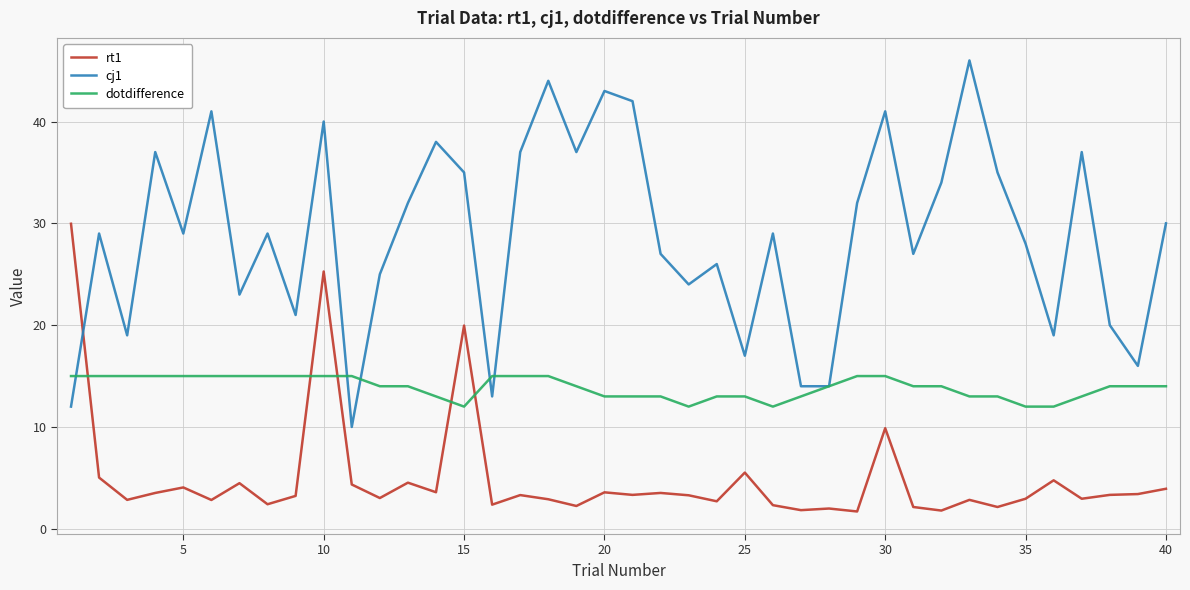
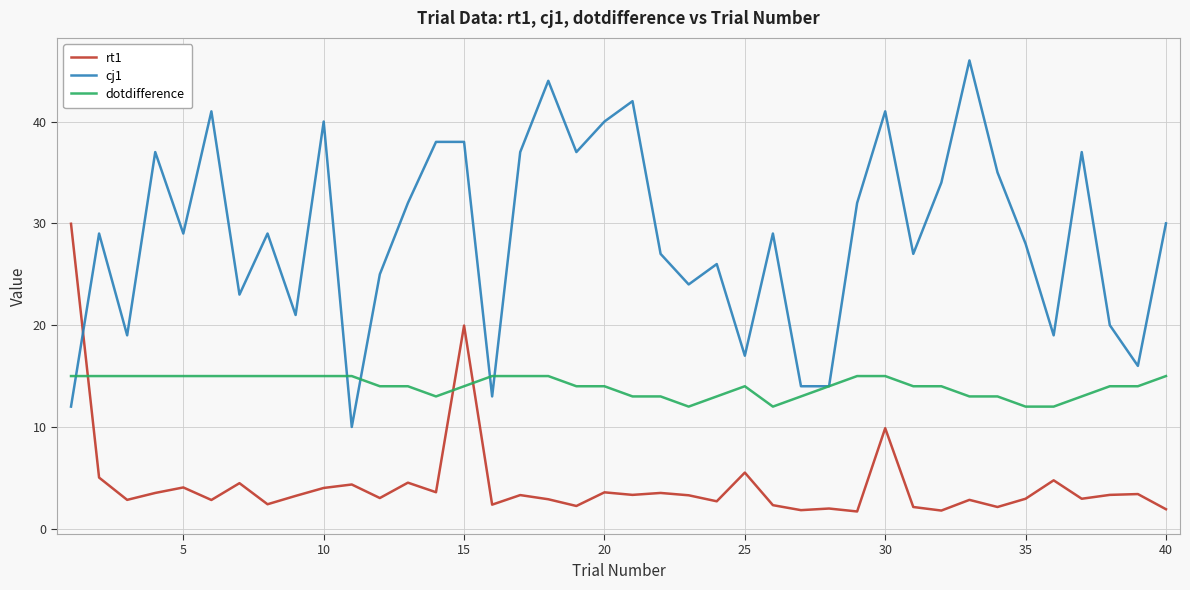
rt1, 10: 25.3 -> 4.0
cj1, 15: 35 -> 38
dotdifference, 15: 12 -> 14
cj1, 20: 43 -> 40
dotdifference, 20: 13 -> 14
dotdifference, 25: 13 -> 14
rt1, 40: 3.9 -> 1.9
dotdifference, 40: 14 -> 15
